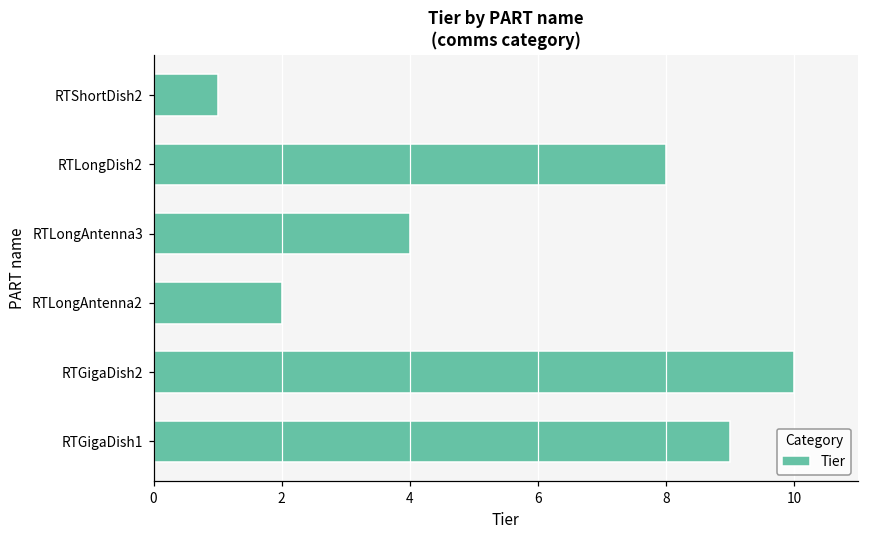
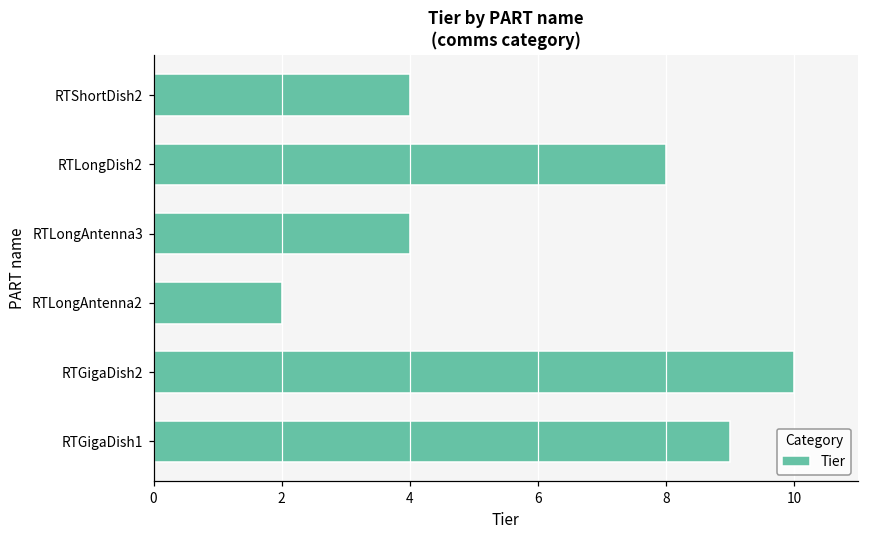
RTShortDish2: 1 -> 4
